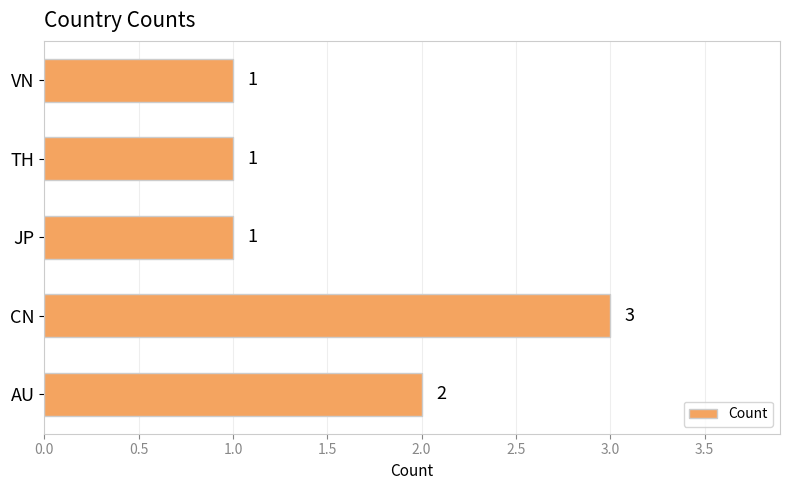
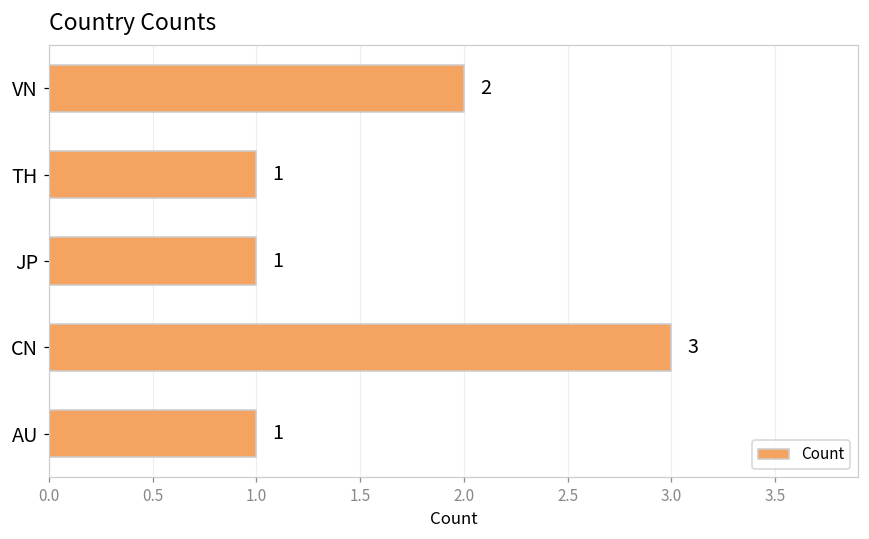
VN: 1 -> 2
AU: 2 -> 1
